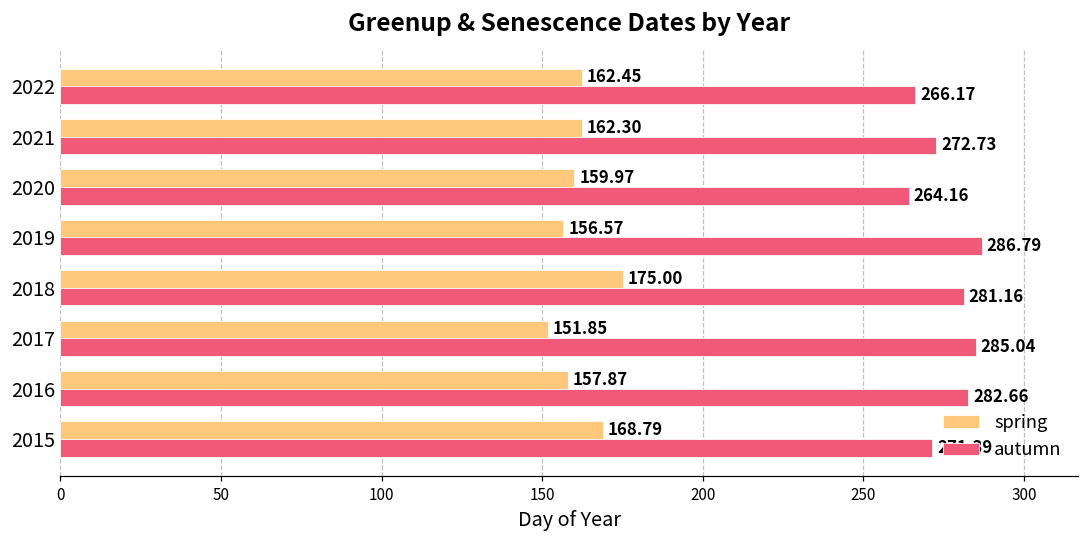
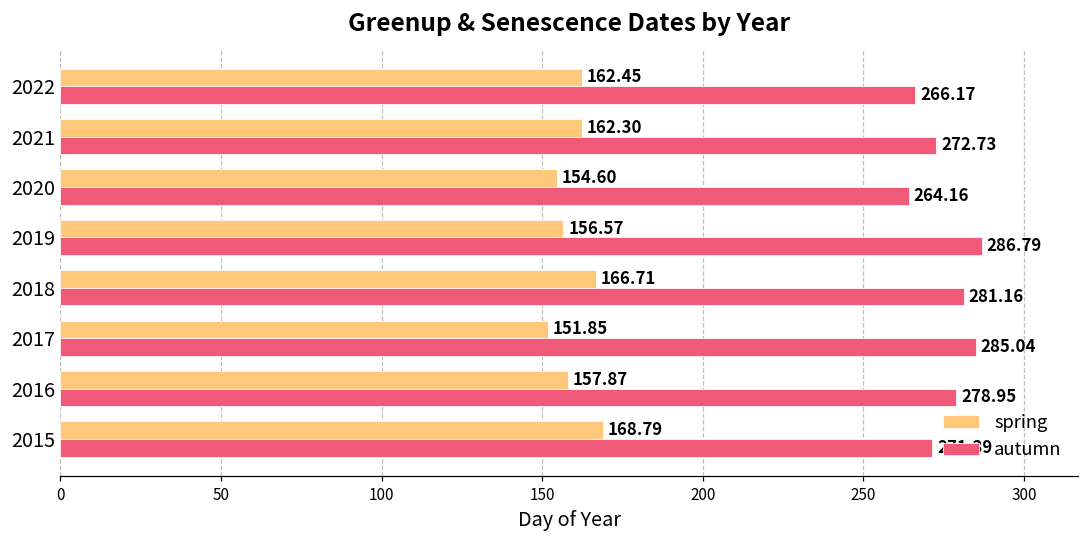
spring, 2020: 159.97 -> 154.60
spring, 2018: 175.00 -> 166.71
autumn, 2016: 282.66 -> 278.95
